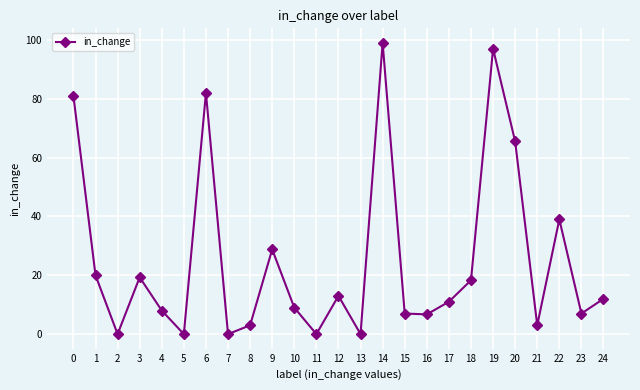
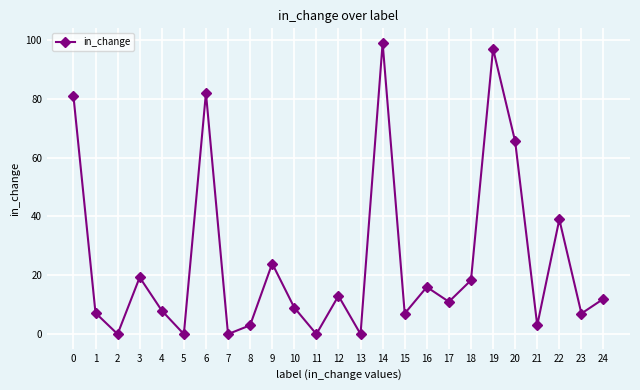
1: 20 -> 7
9: 29 -> 24
16: 7 -> 16
